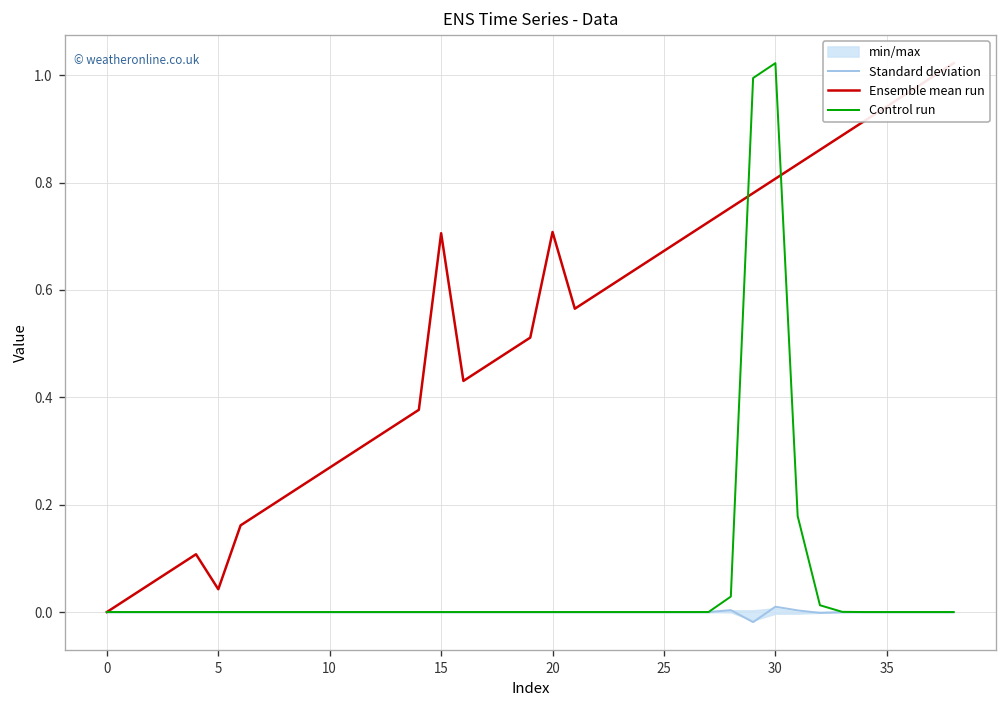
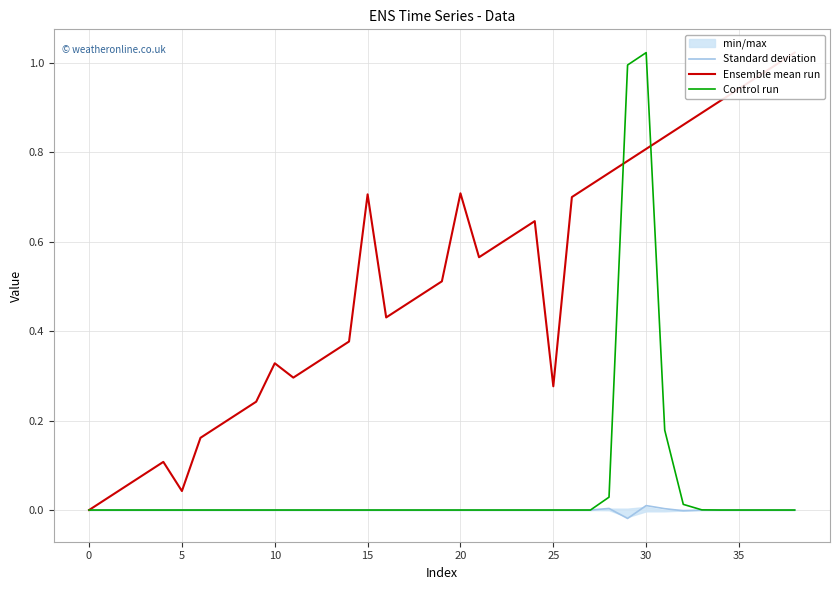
Ensemble mean run, 10: 0.27 -> 0.33
Ensemble mean run, 25: 0.67 -> 0.28
